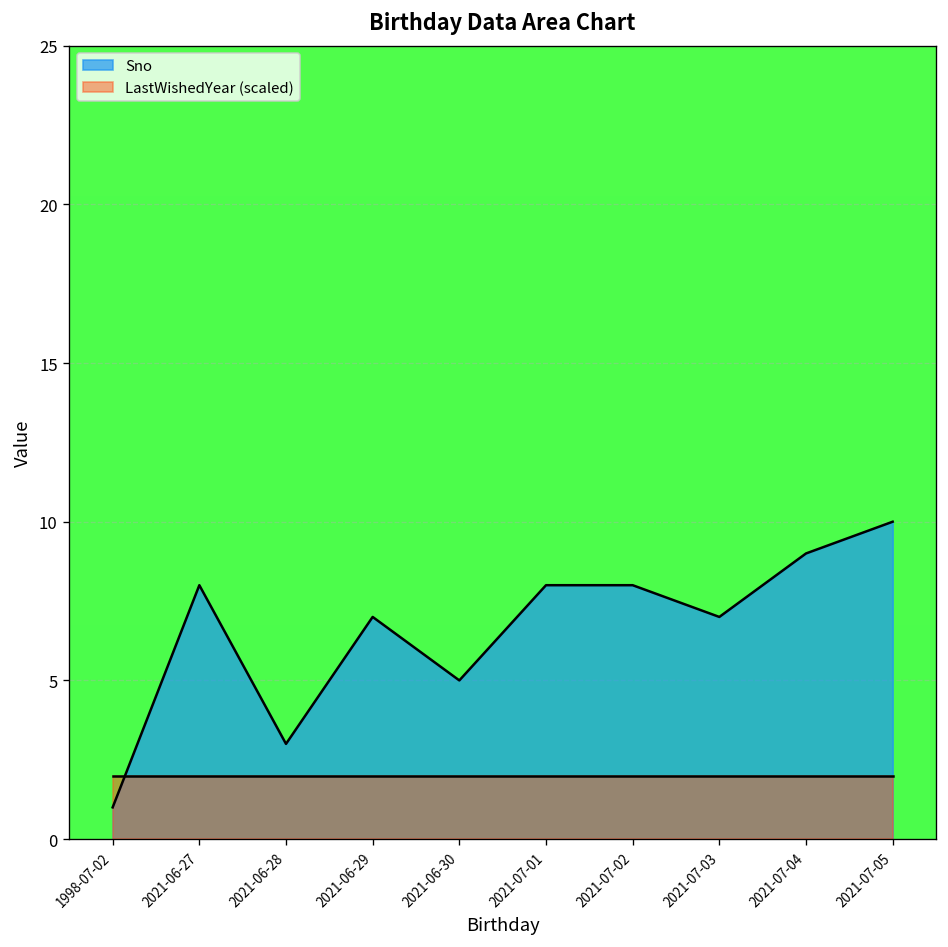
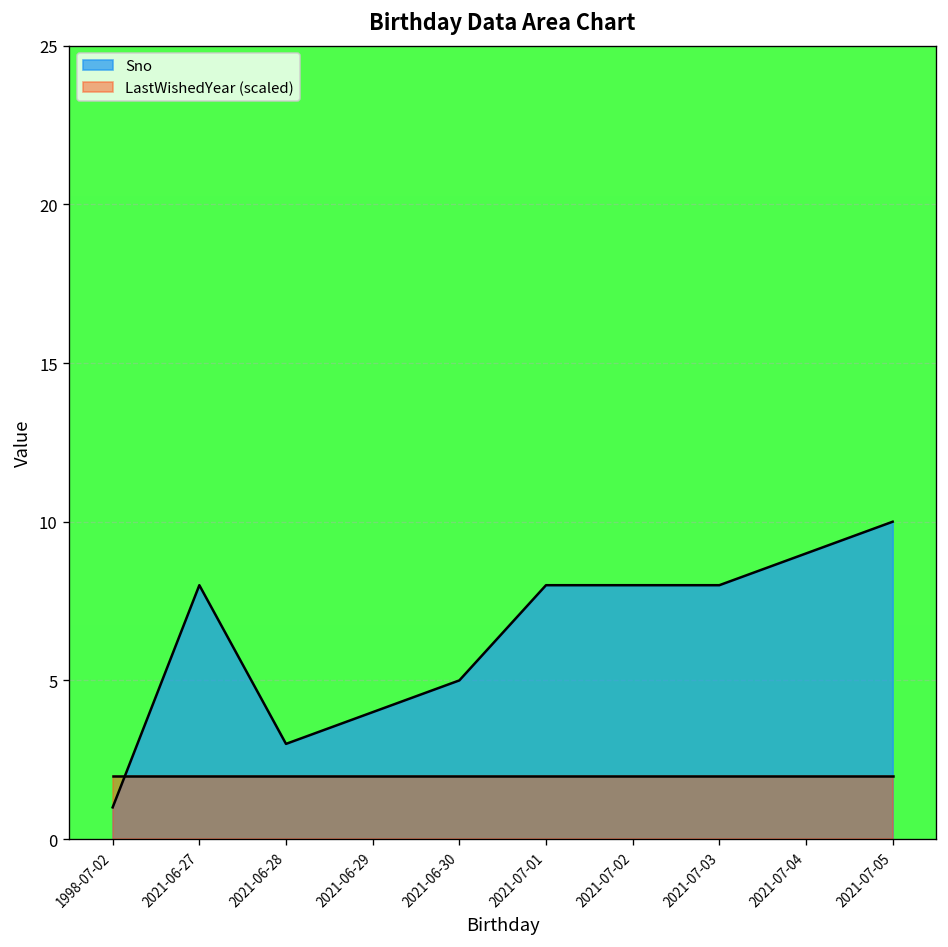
Sno, 2021-06-29: 7 -> 4
Sno, 2021-07-03: 7 -> 8
